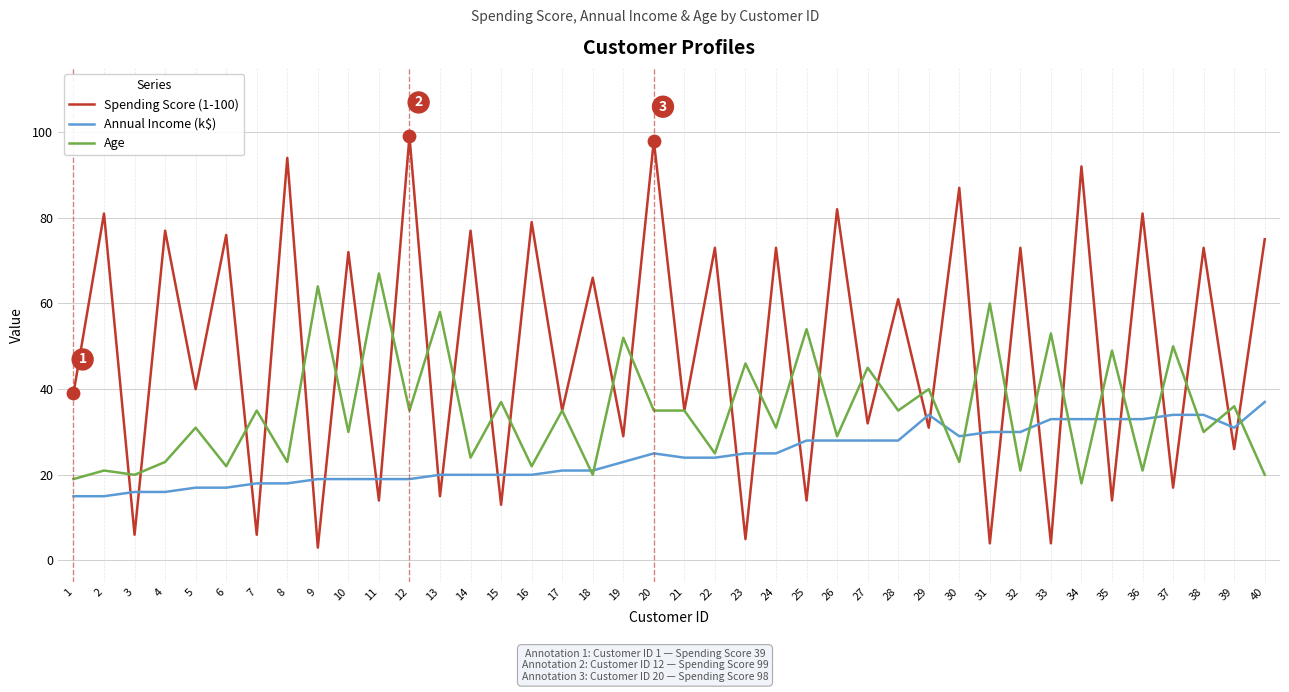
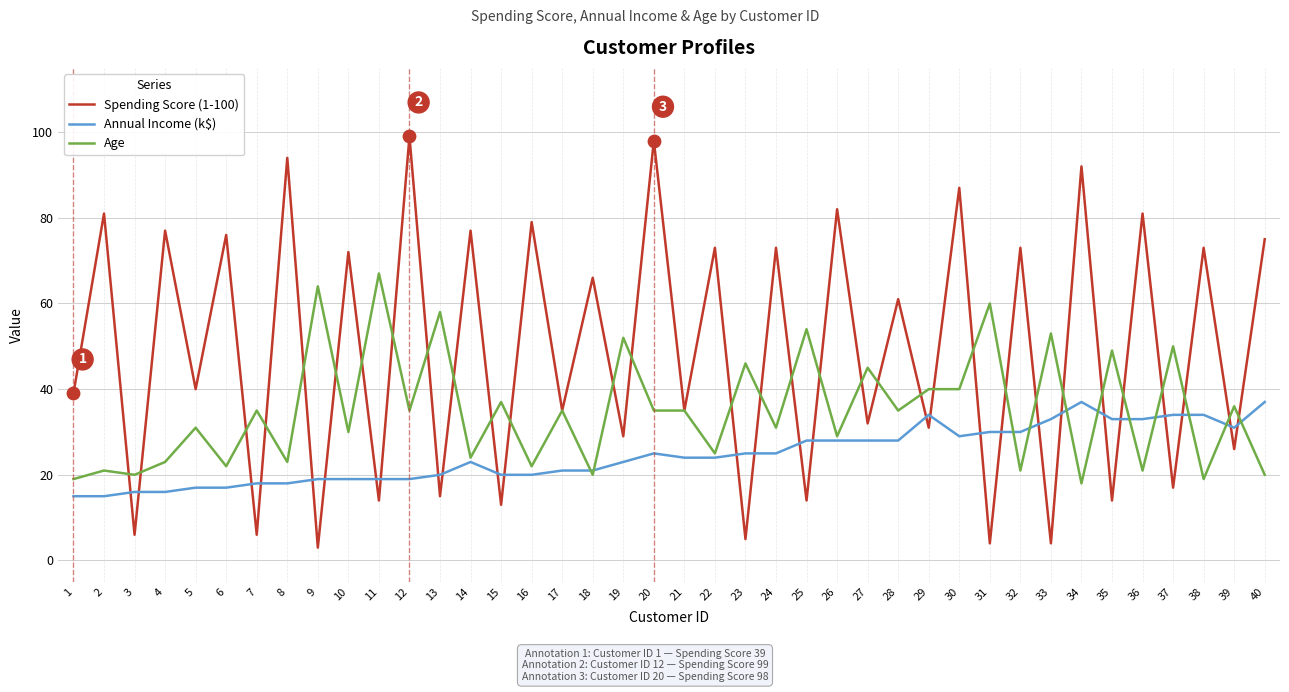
Annual Income (k$), 14: 20 -> 23
Age, 30: 23 -> 40
Annual Income (k$), 34: 33 -> 37
Age, 38: 30 -> 19
